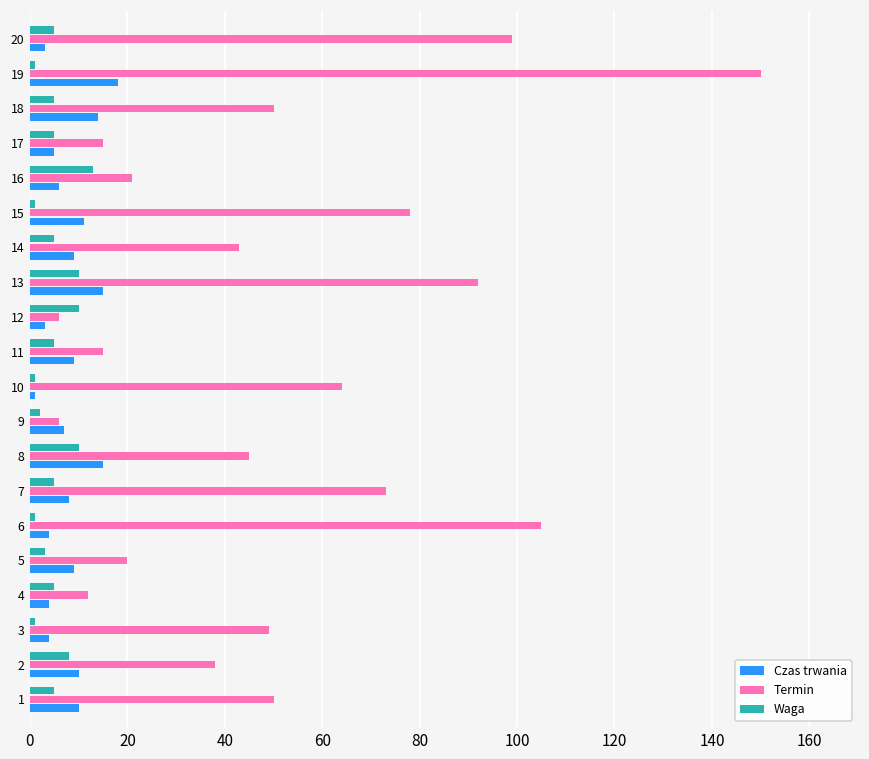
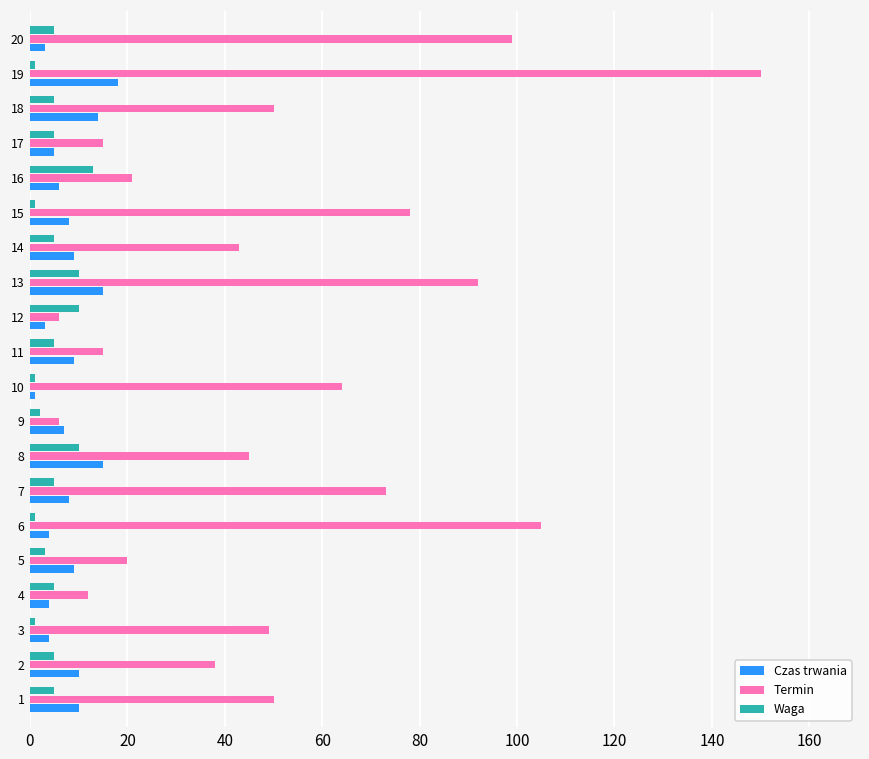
Czas trwania, 15: 11 -> 8
Waga, 2: 8 -> 5
